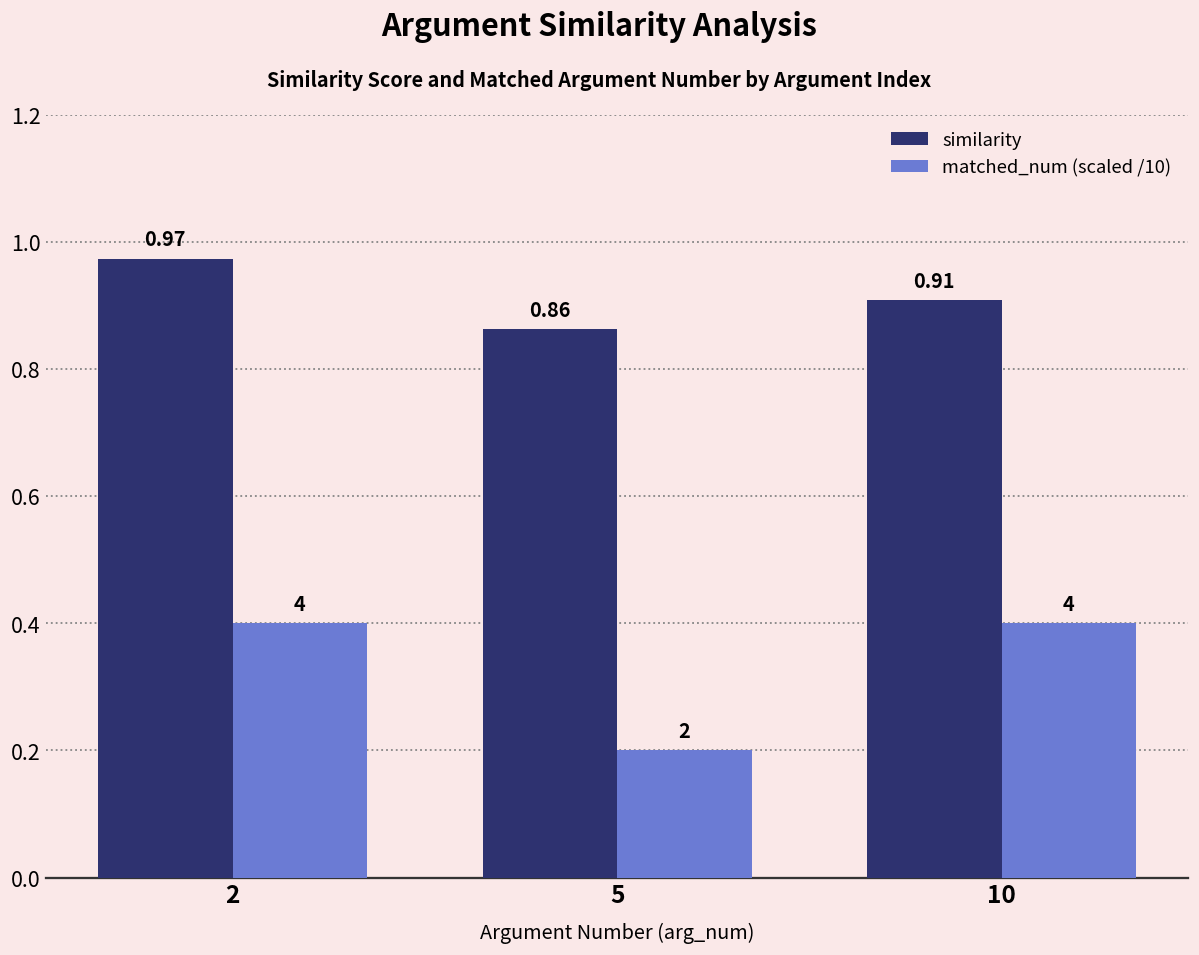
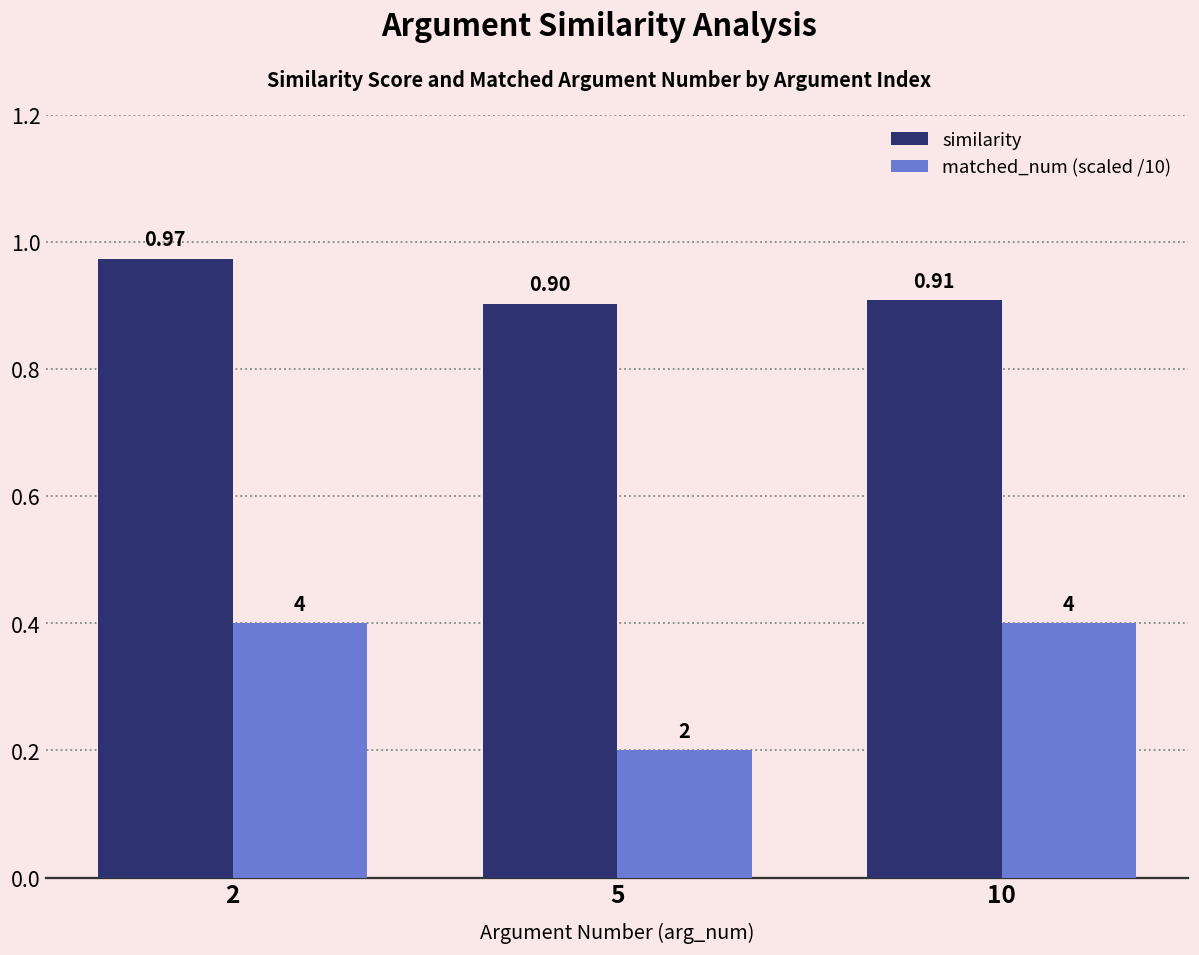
similarity, 5: 0.86 -> 0.90
